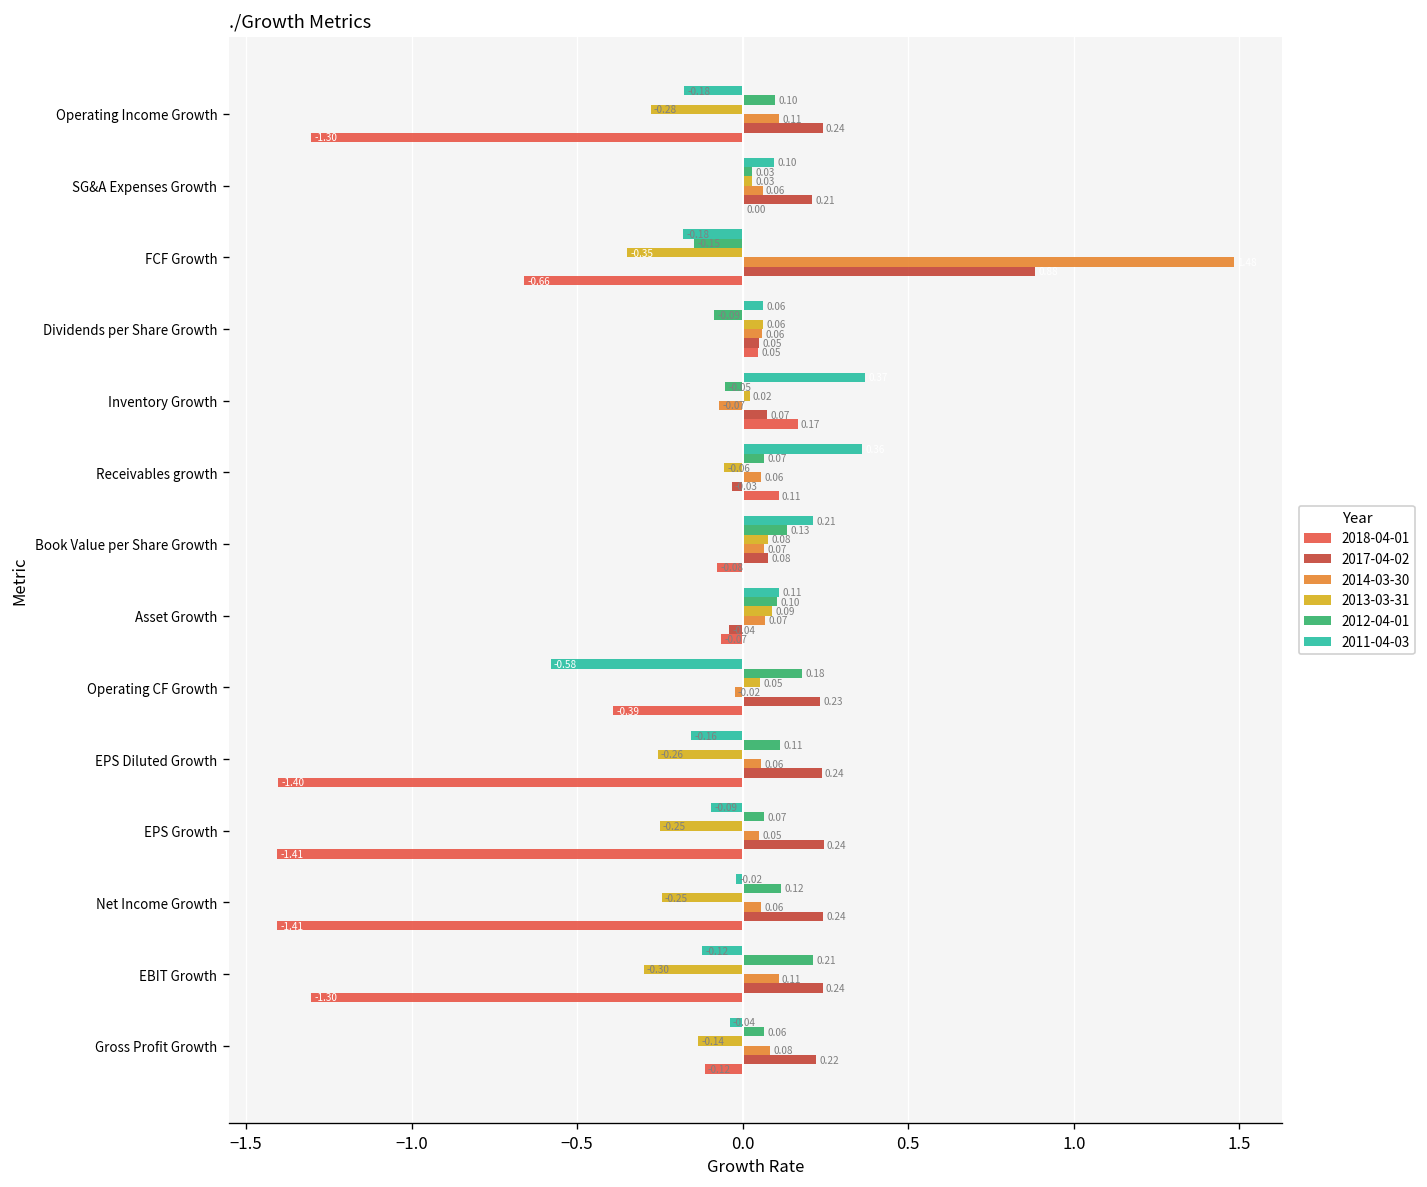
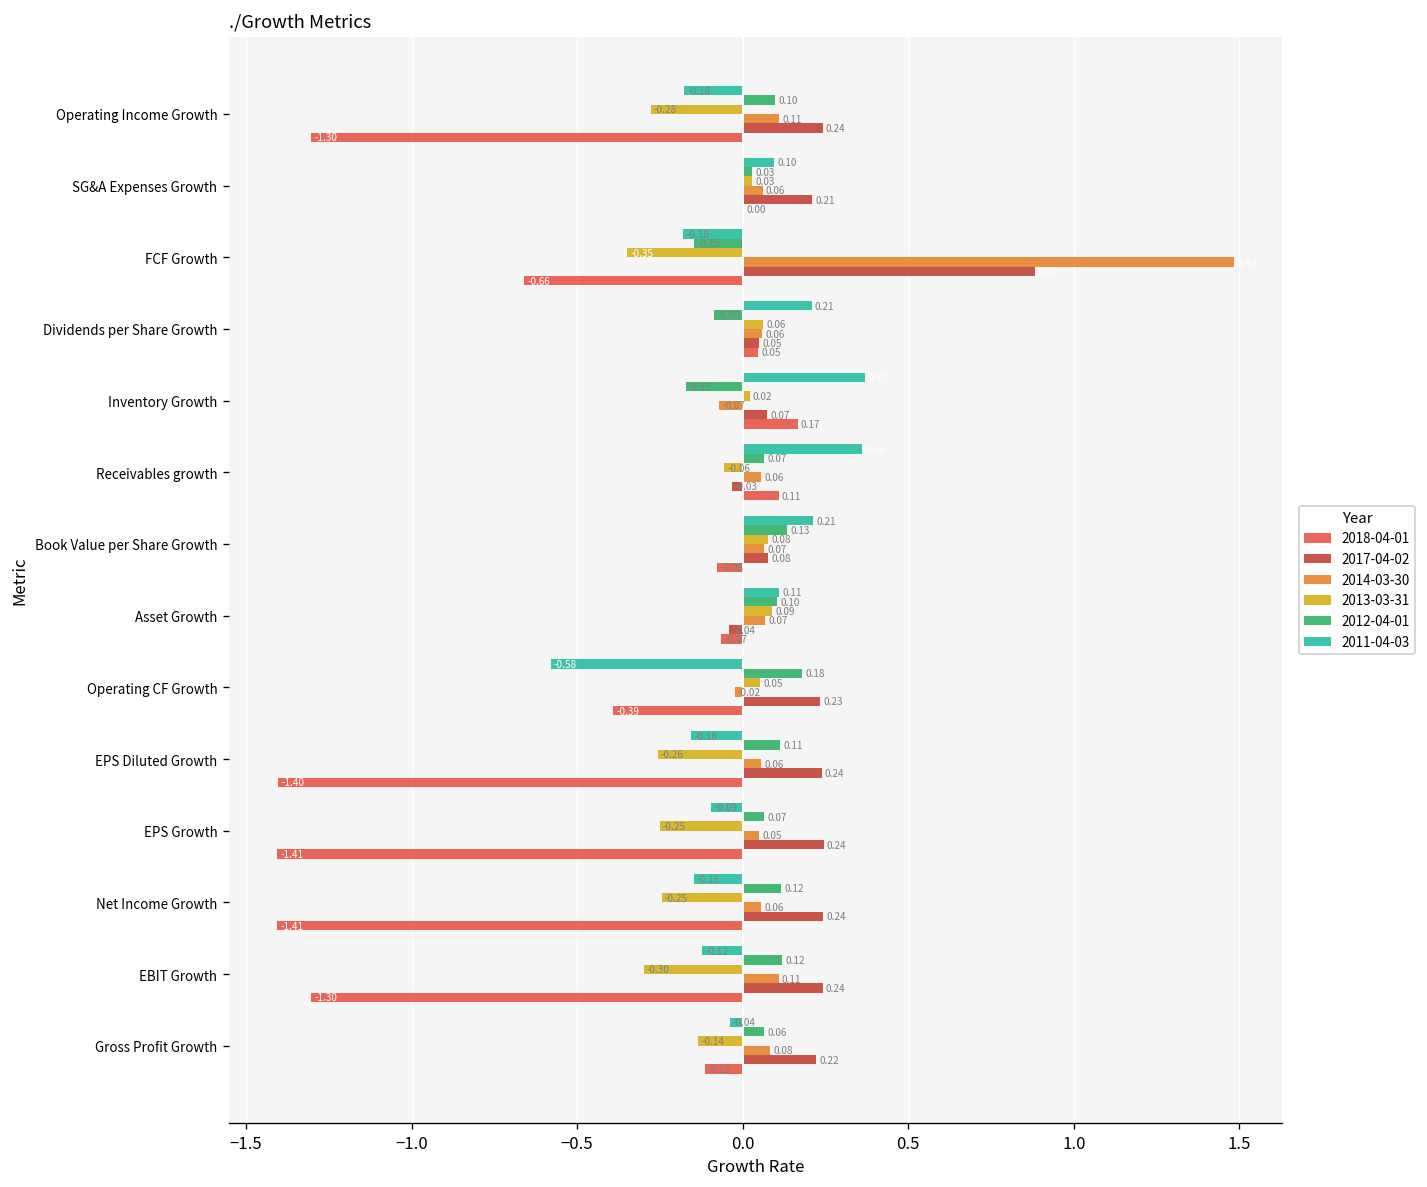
2011-04-03, Dividends per Share Growth: 0.06 -> 0.21
2012-04-01, Inventory Growth: -0.05 -> -0.17
2011-04-03, Net Income Growth: -0.02 -> -0.15
2012-04-01, EBIT Growth: 0.21 -> 0.12
